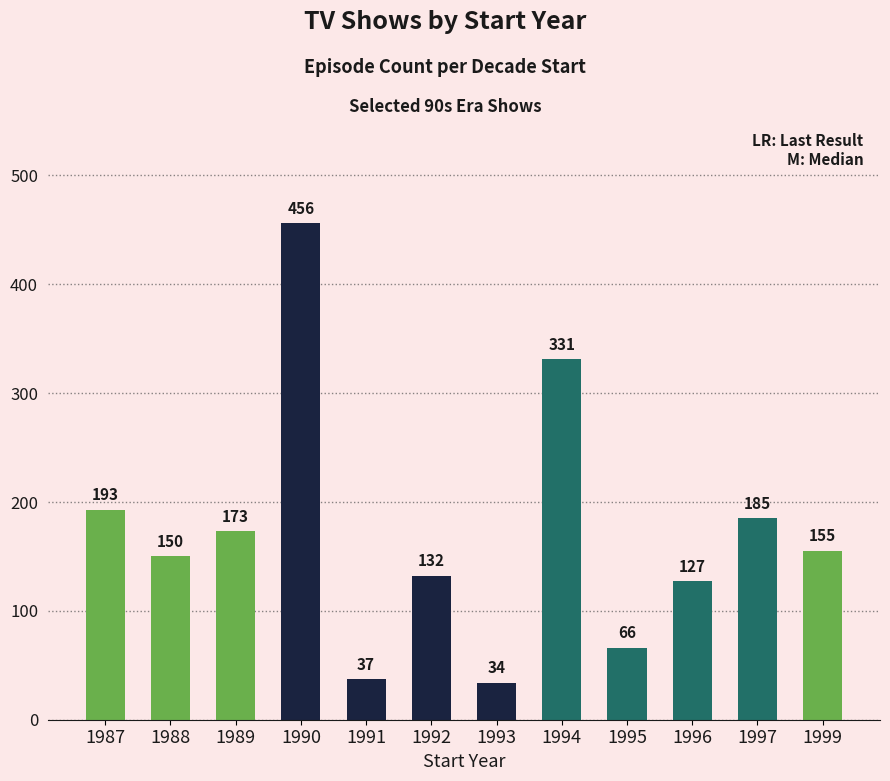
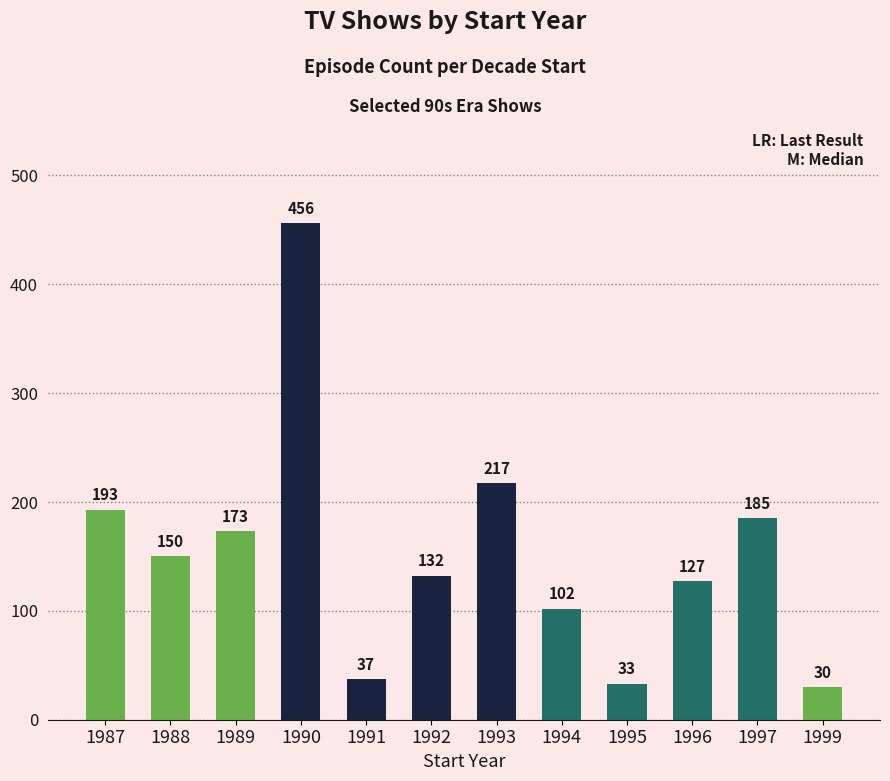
1993: 34 -> 217
1994: 331 -> 102
1995: 66 -> 33
1999: 155 -> 30
